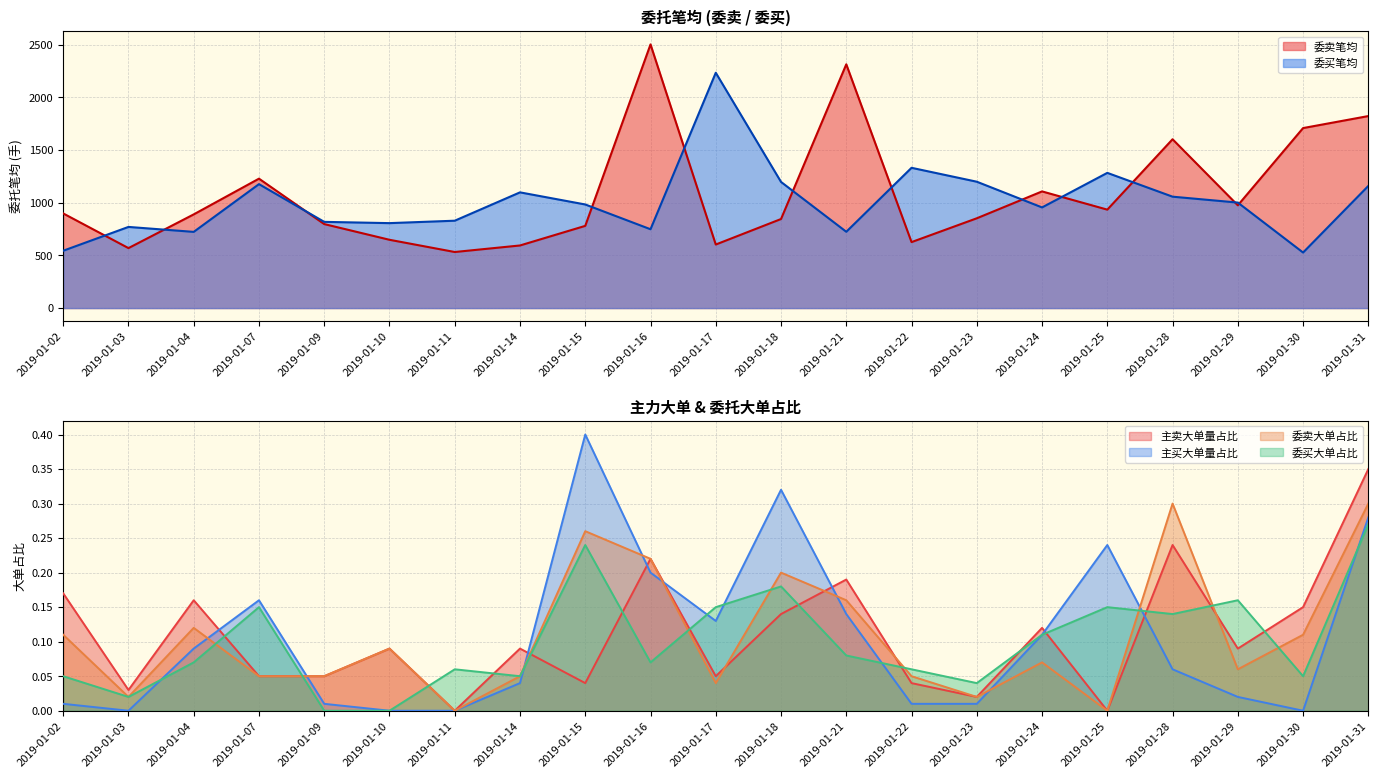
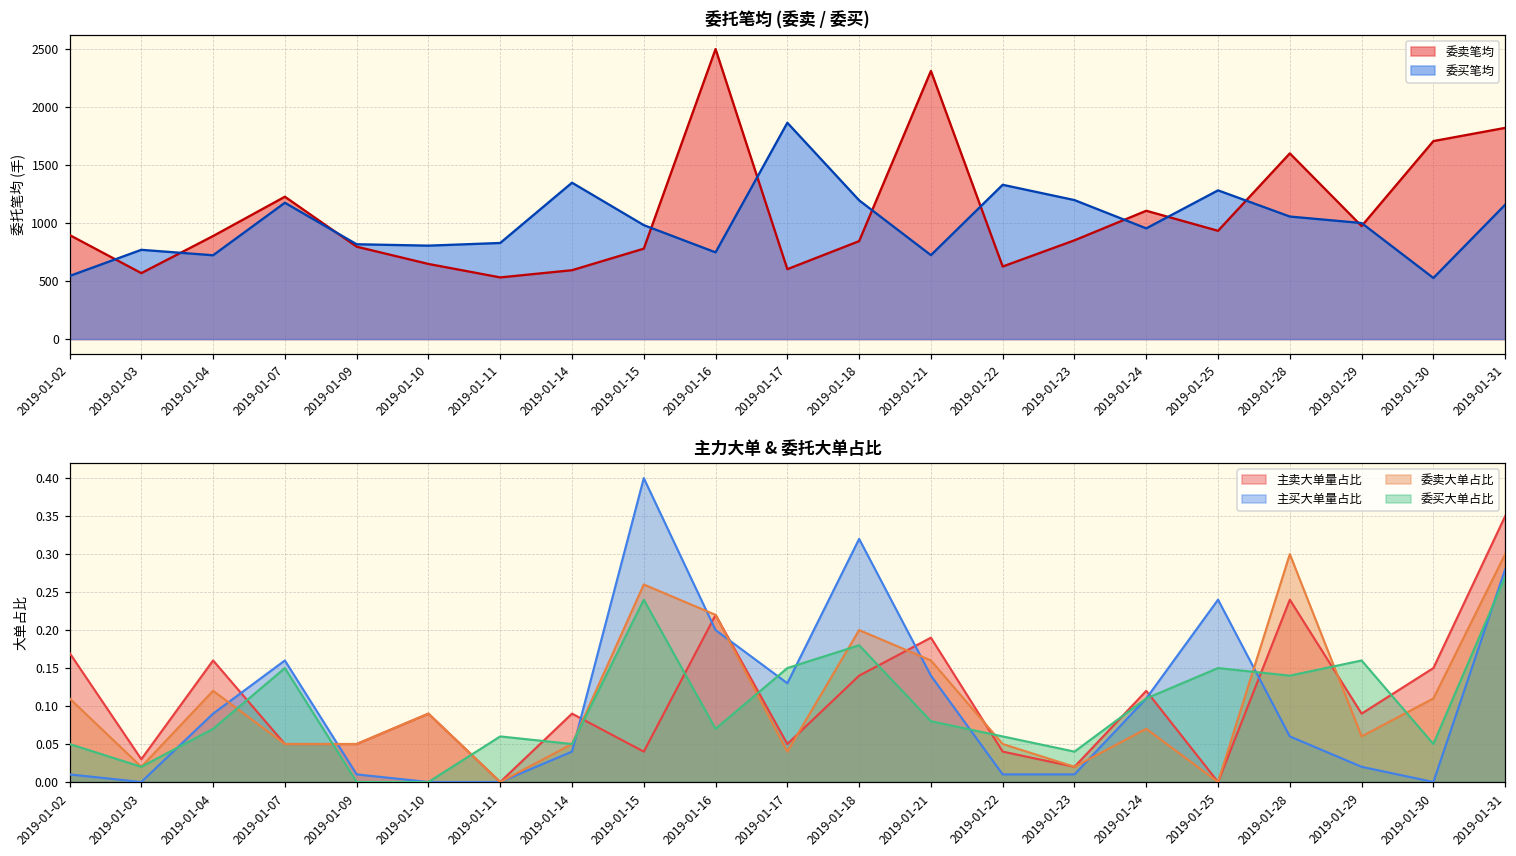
委托笔均 (委卖 / 委买), 委买笔均, 2019-01-14: 1100 -> 1350
委托笔均 (委卖 / 委买), 委买笔均, 2019-01-17: 2230 -> 1870
